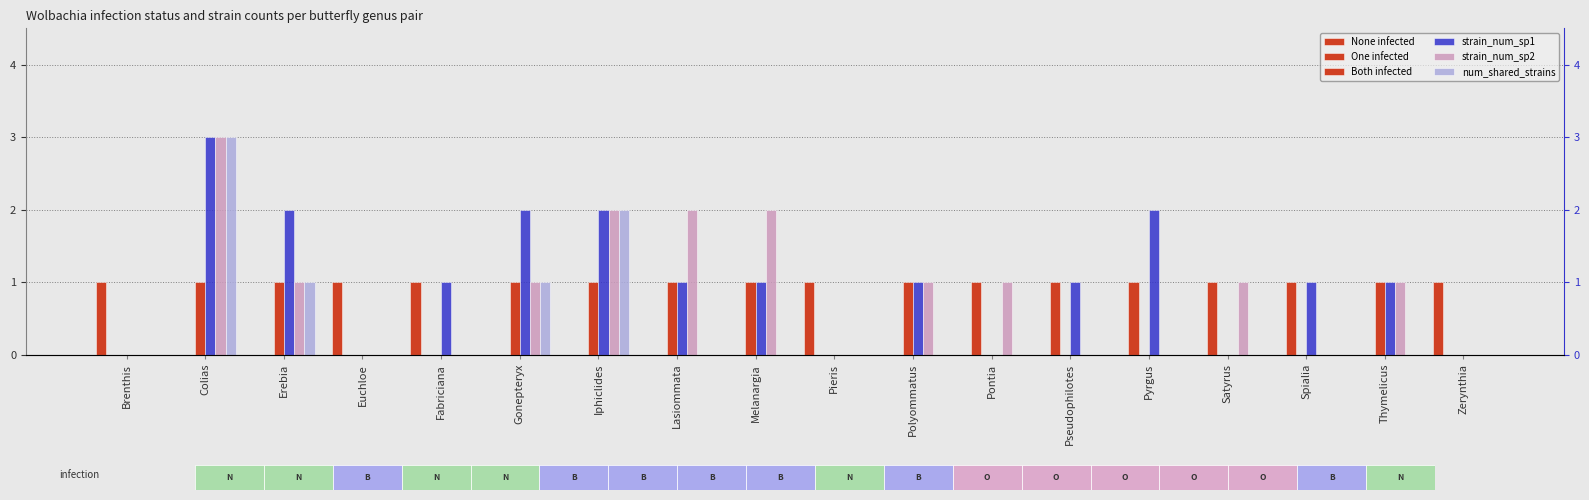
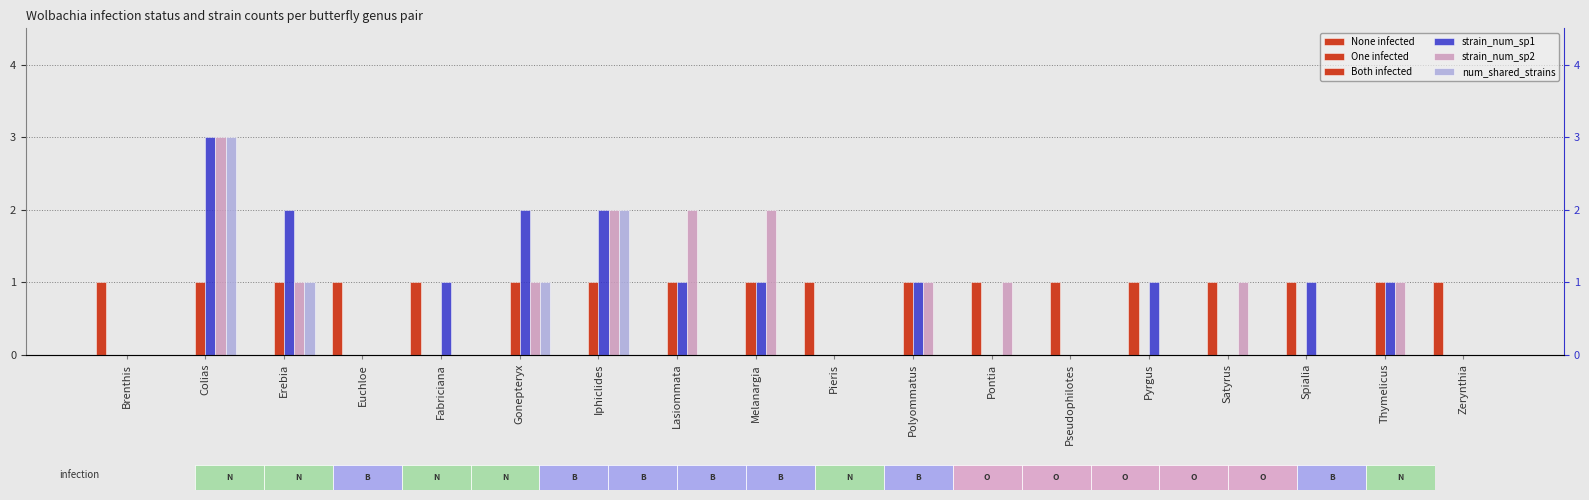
strain_num_sp1, Pseudophilotes: 1 -> 0
strain_num_sp1, Pyrgus: 2 -> 1
